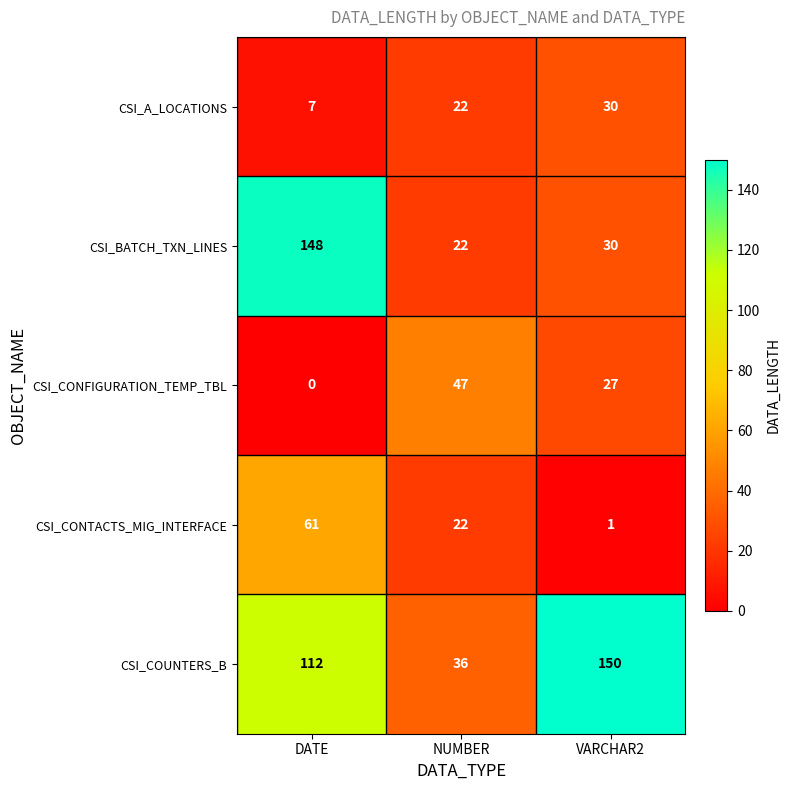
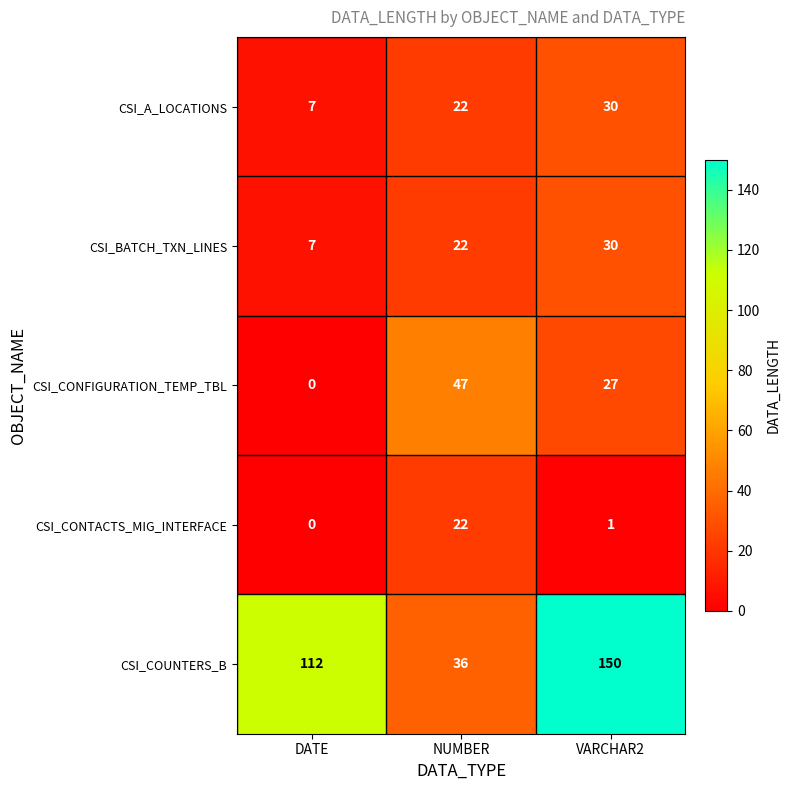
CSI_BATCH_TXN_LINES, DATE: 148 -> 7
CSI_CONTACTS_MIG_INTERFACE, DATE: 61 -> 0
